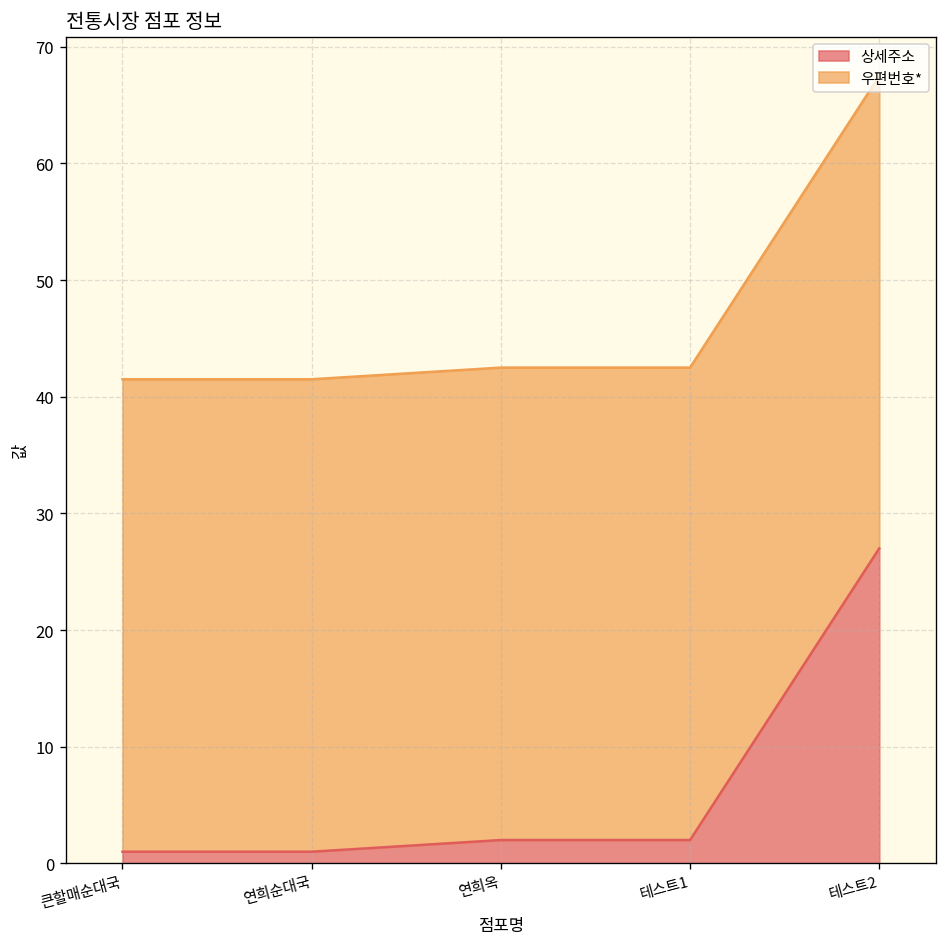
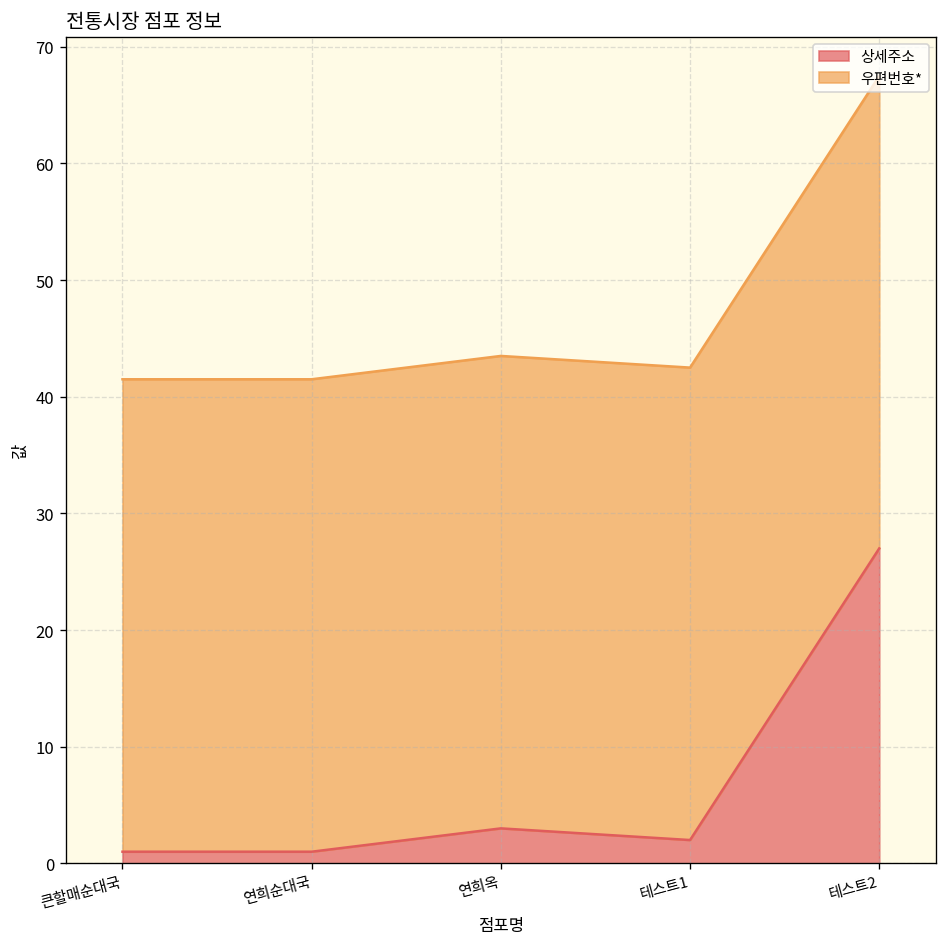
상세주소, 연희옥: 2 -> 3
